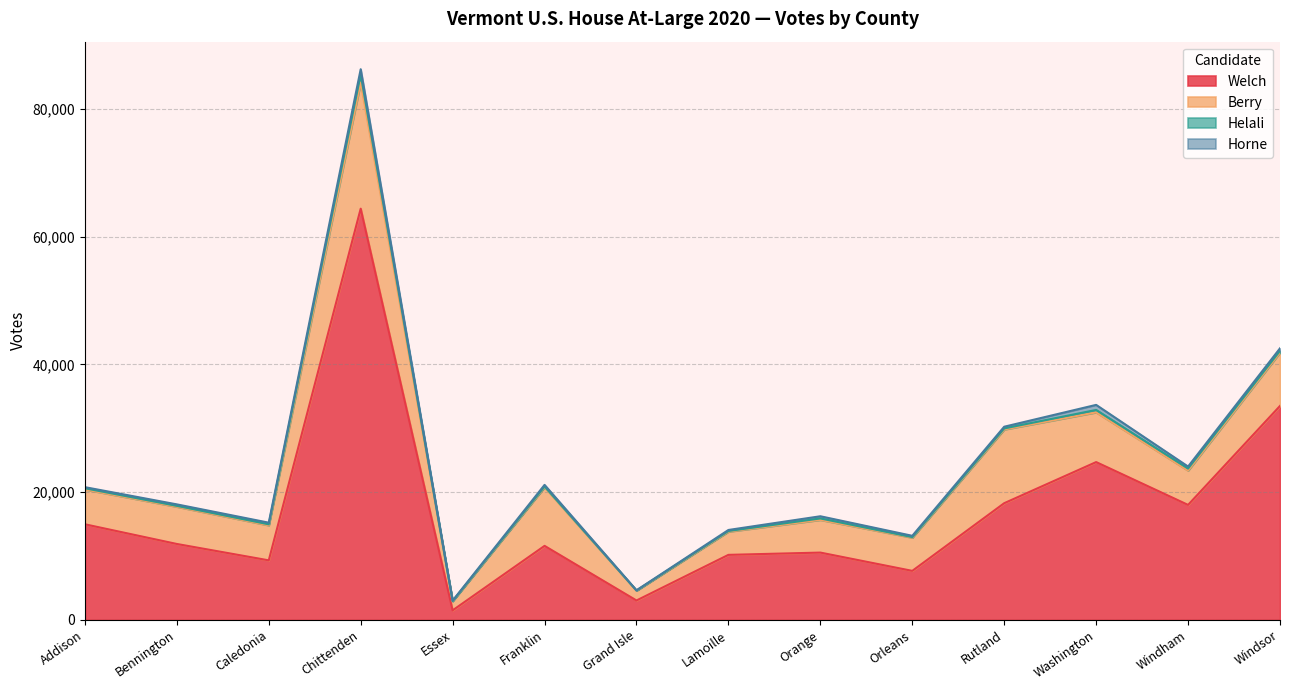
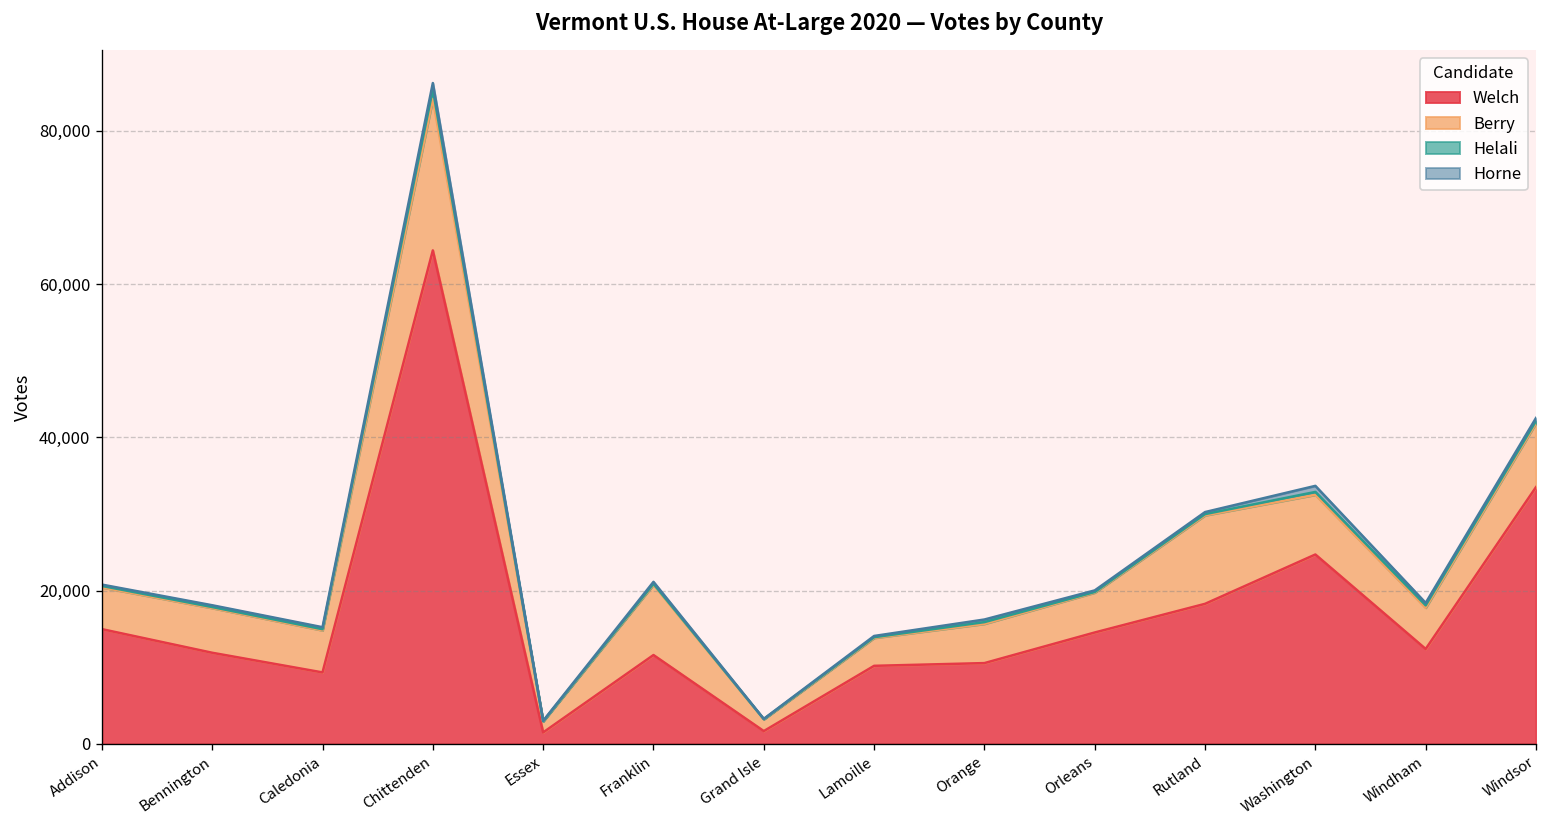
Welch, Grand Isle: 3,000 -> 2,000
Welch, Orleans: 8,000 -> 15,000
Welch, Windham: 18,000 -> 12,000
